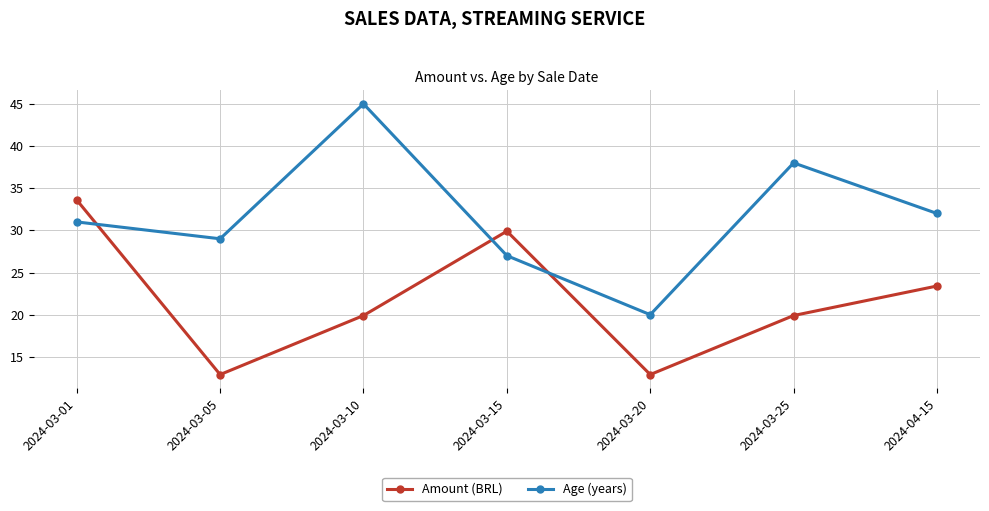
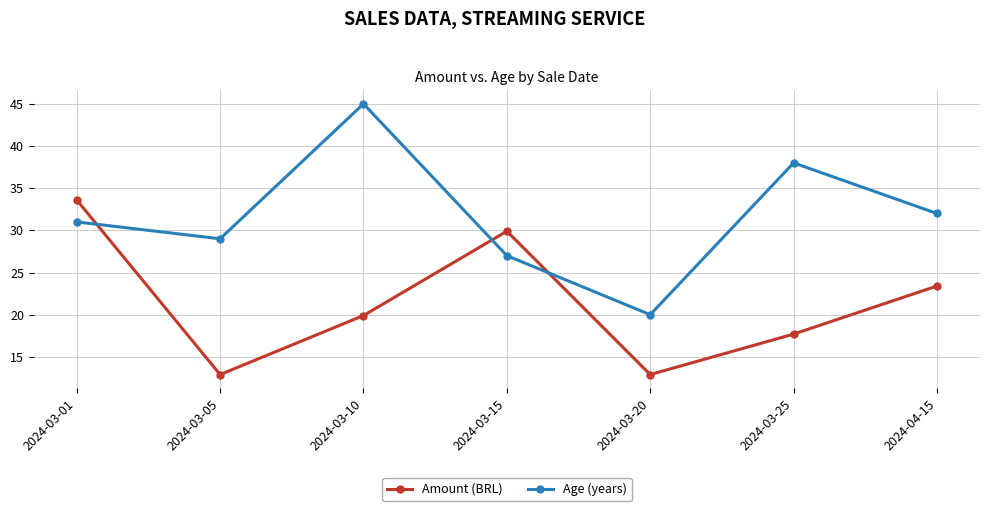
Amount (BRL), 2024-03-25: 20 -> 18
